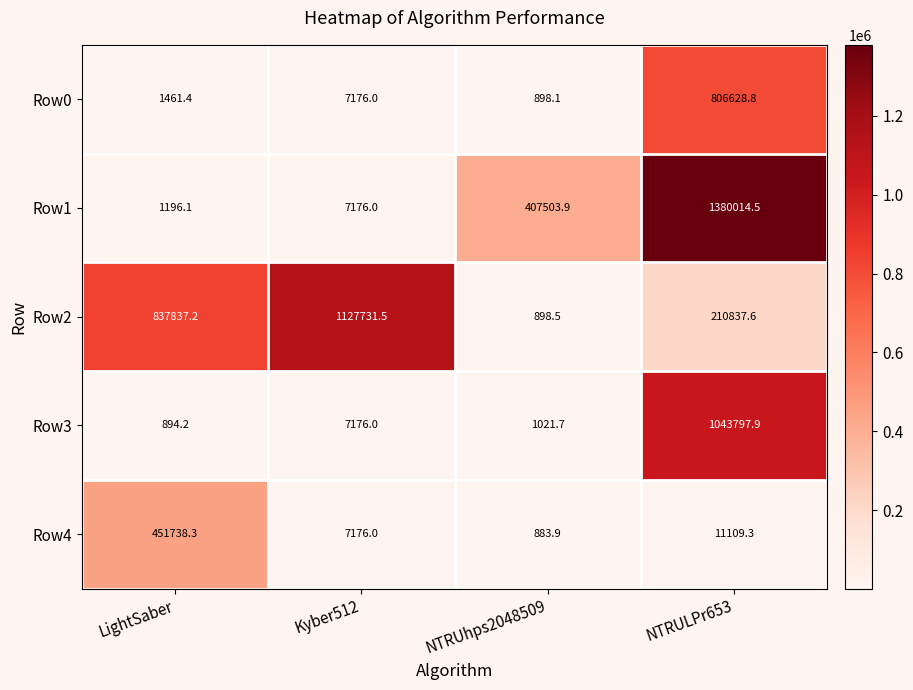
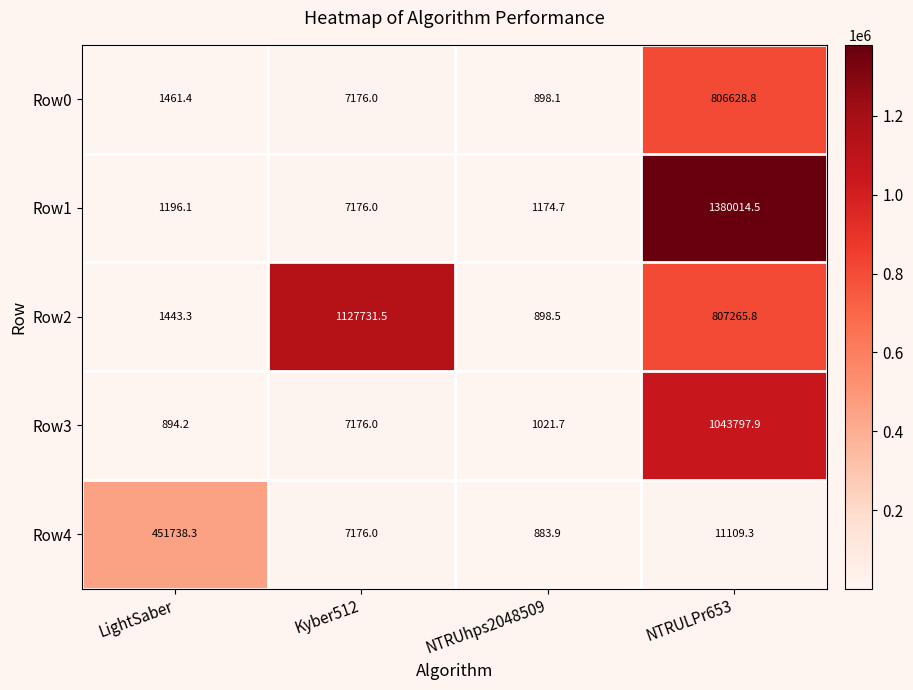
Row1, NTRUhps2048509: 407503.9 -> 1174.7
Row2, LightSaber: 837837.2 -> 1443.3
Row2, NTRULPr653: 210837.6 -> 807265.8
